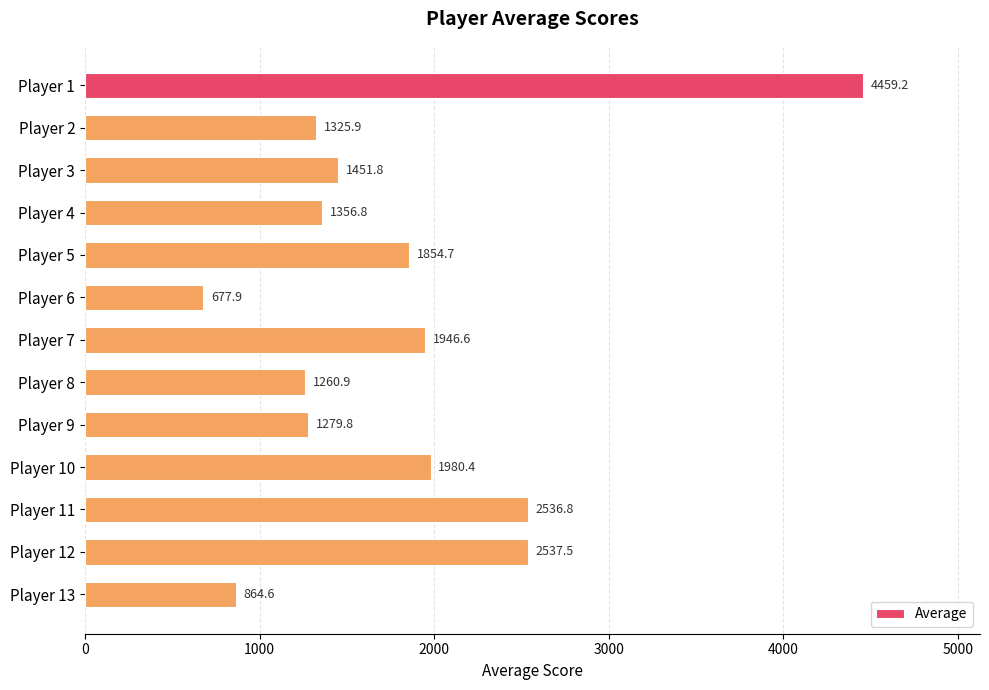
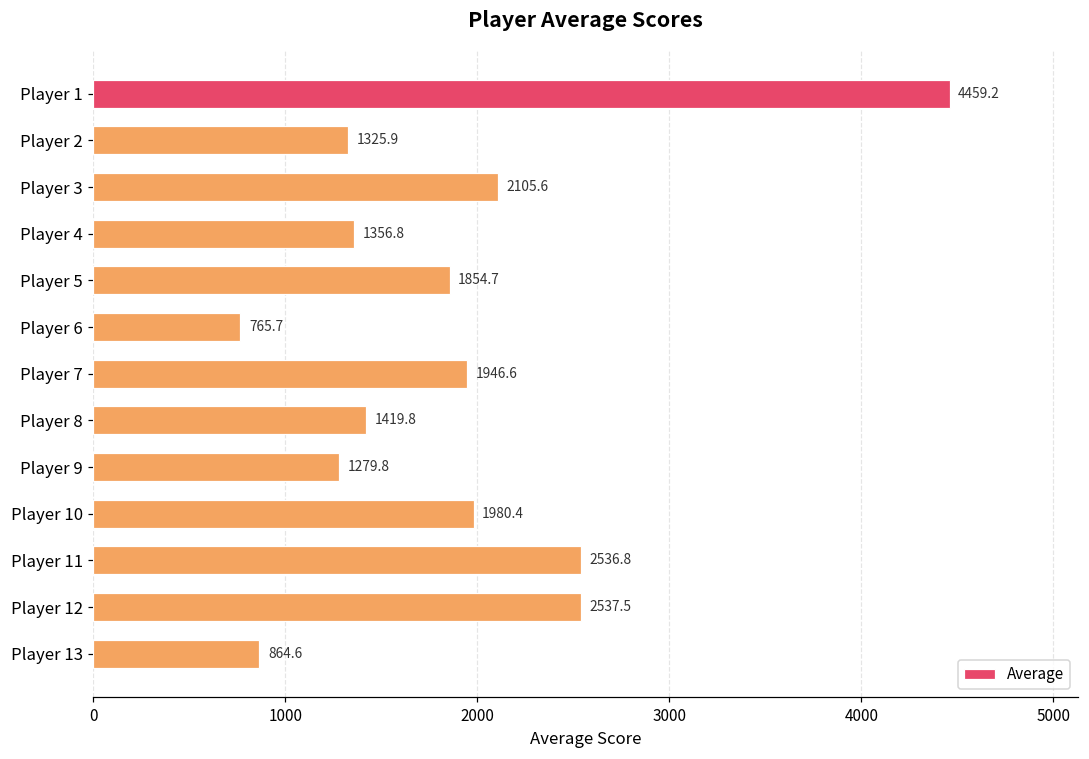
Player 3: 1451.8 -> 2105.6
Player 6: 677.9 -> 765.7
Player 8: 1260.9 -> 1419.8
